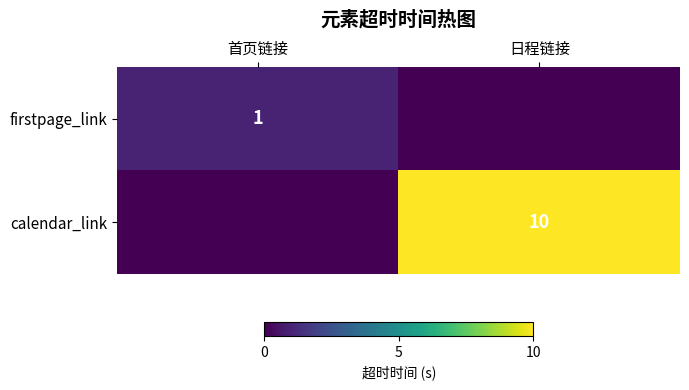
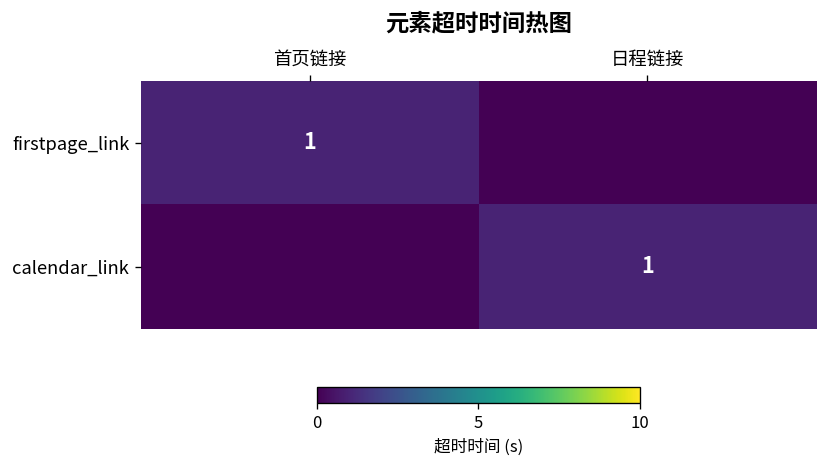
calendar_link, 日程链接: 10 -> 1
